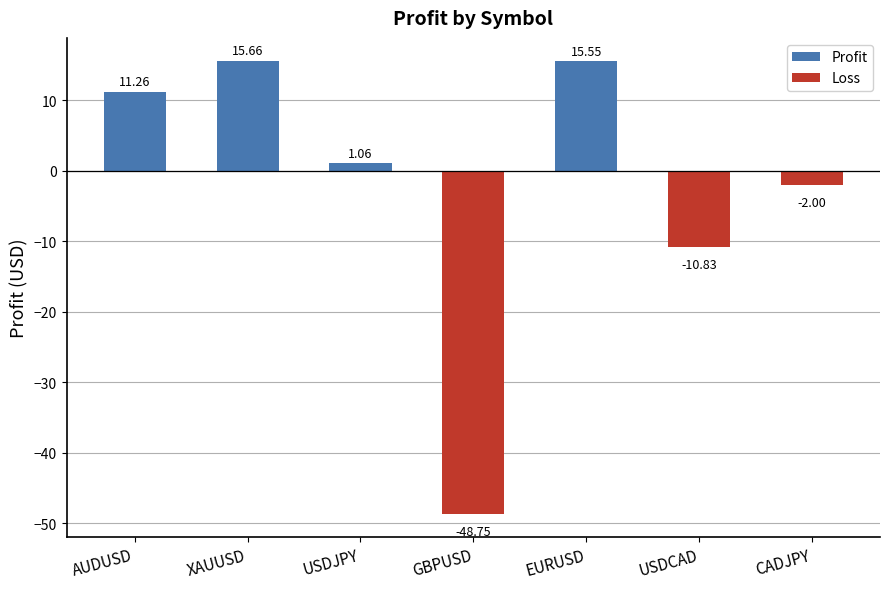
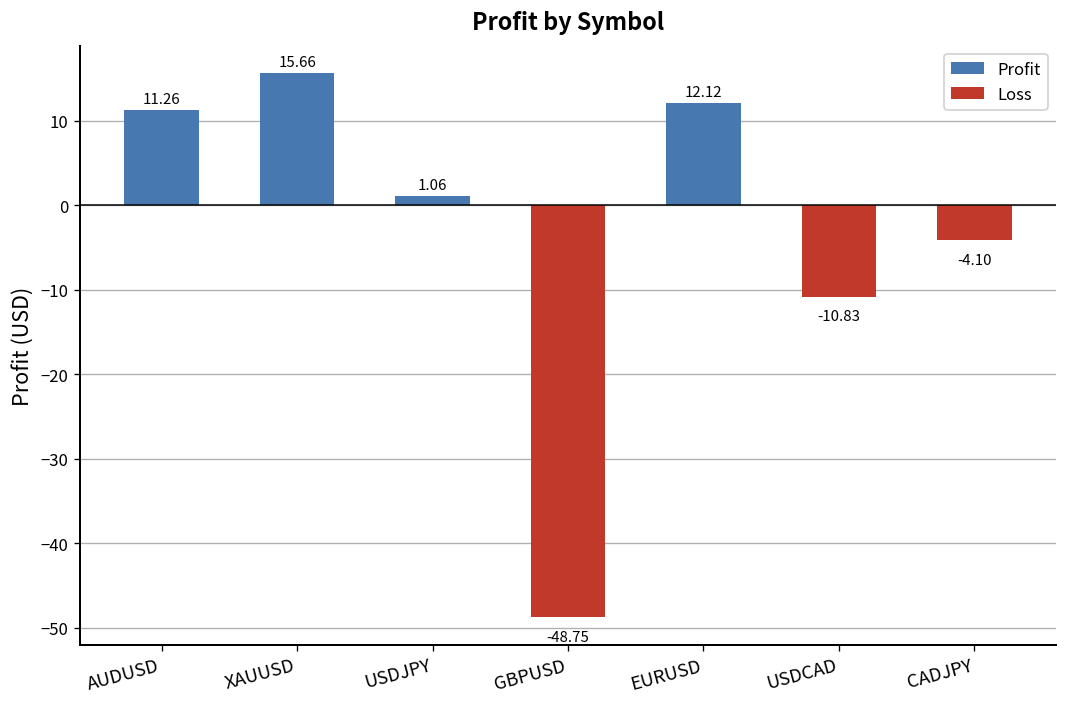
EURUSD: 15.55 -> 12.12
CADJPY: -2.00 -> -4.10
